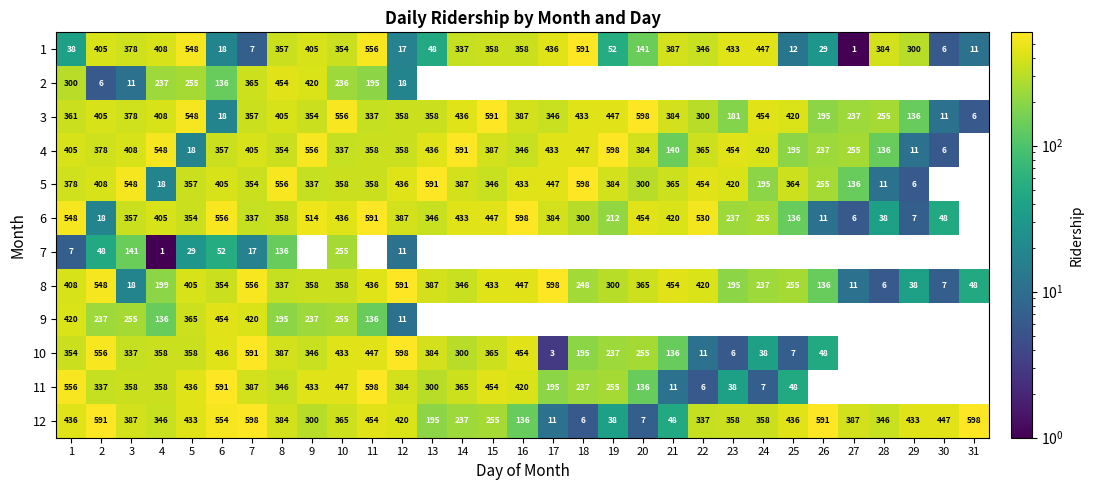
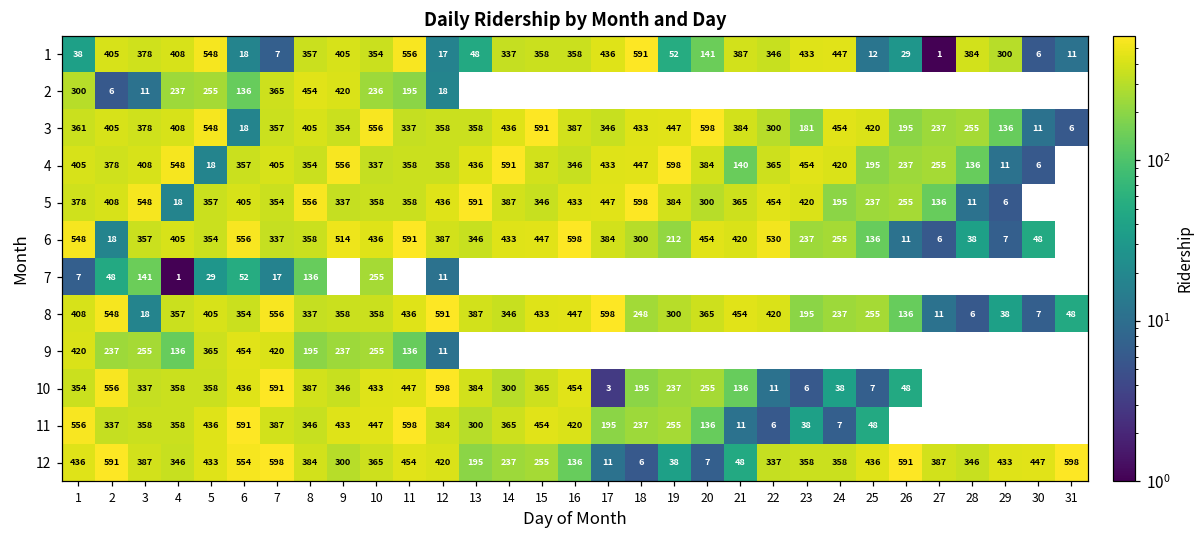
5, 25: 364 -> 237
8, 4: 199 -> 357
